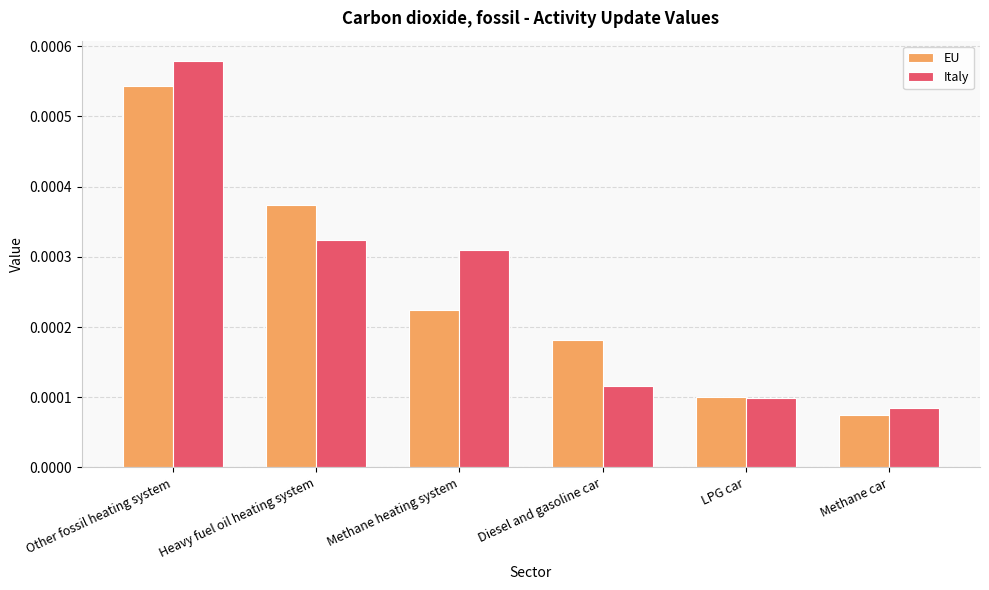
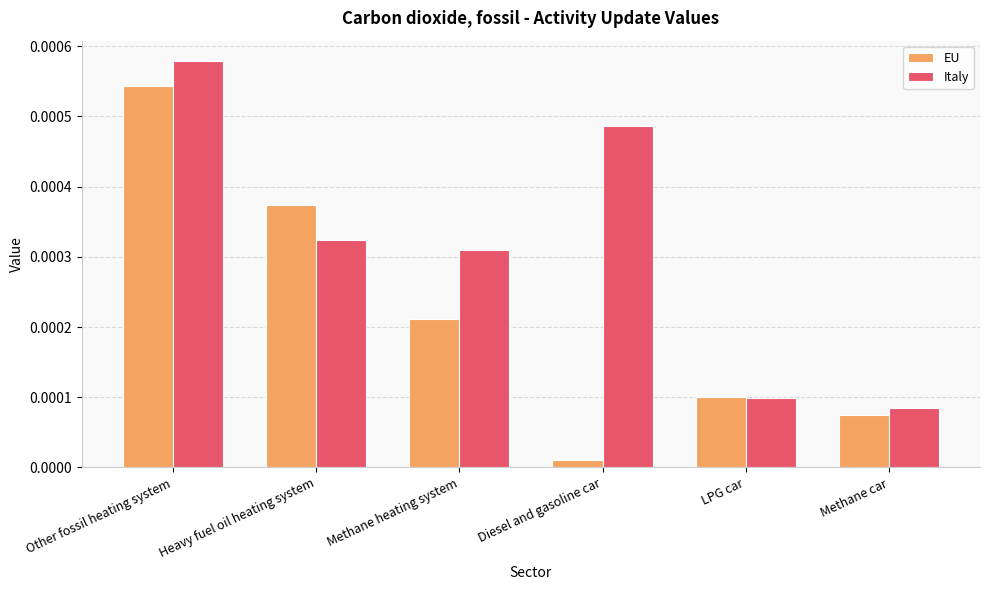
EU, Methane heating system: 0.00022 -> 0.00021
EU, Diesel and gasoline car: 0.00018 -> 0.00001
Italy, Diesel and gasoline car: 0.00012 -> 0.00049
